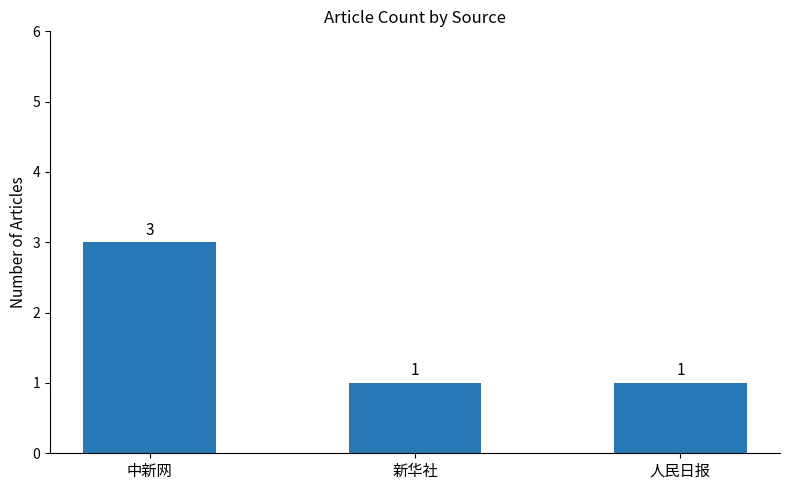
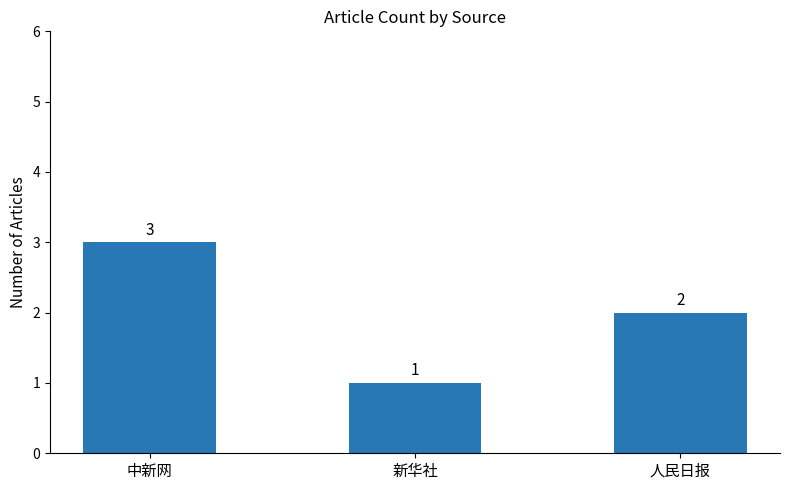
人民日报: 1 -> 2
